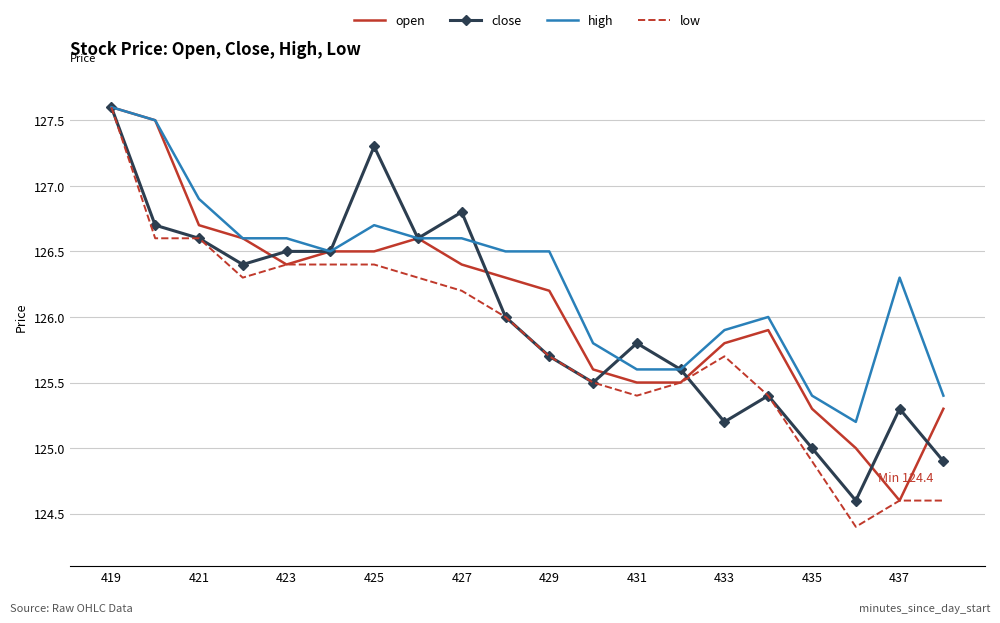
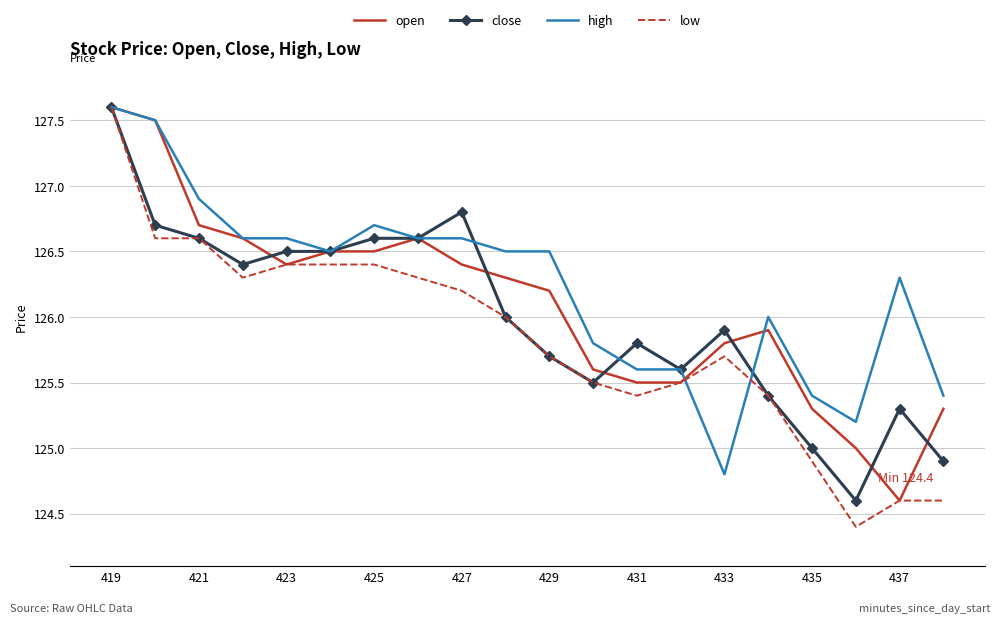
close, 425: 127.3 -> 126.6
close, 433: 125.2 -> 125.9
high, 433: 125.9 -> 124.8
